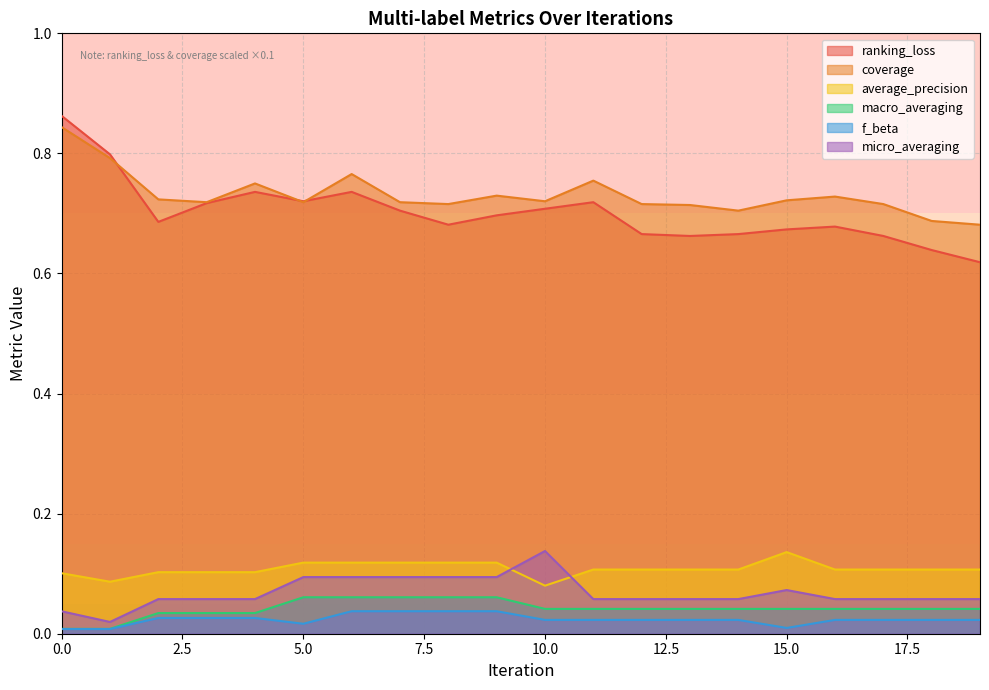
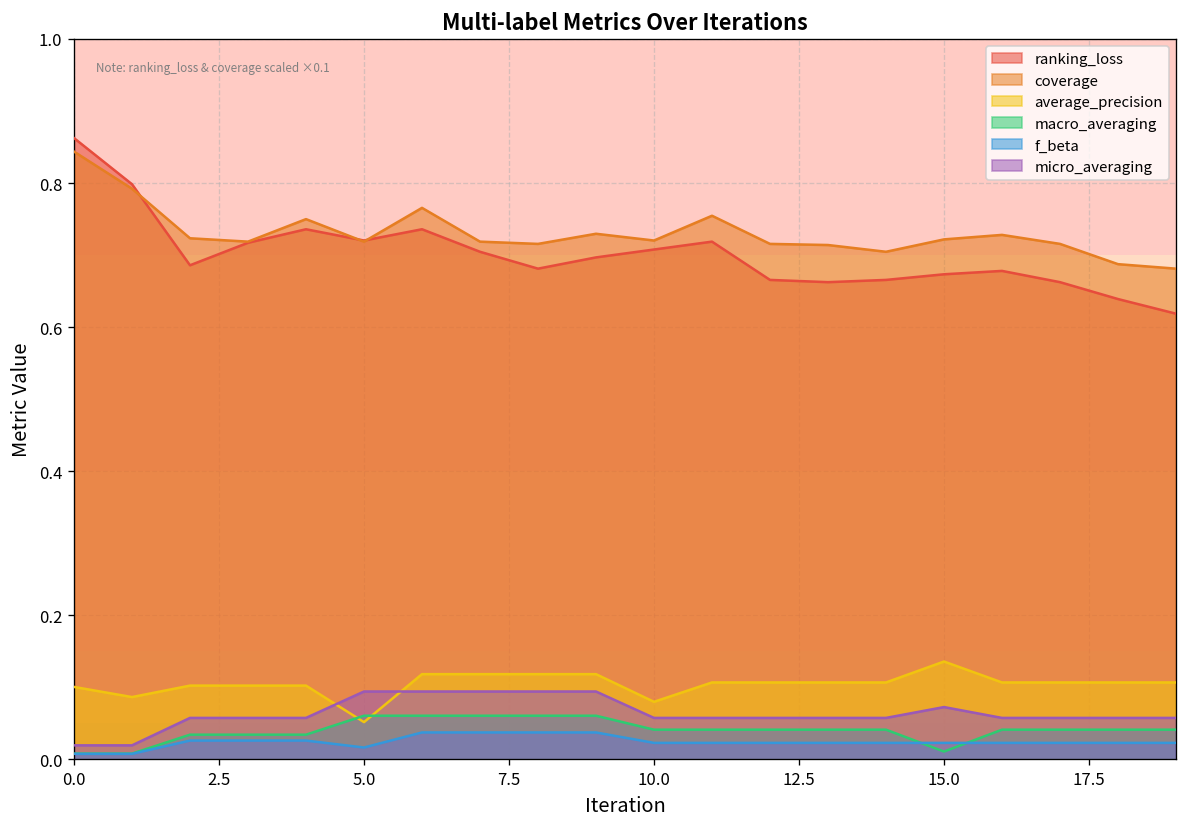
micro_averaging, 0.0: 0.04 -> 0.02
average_precision, 5.0: 0.12 -> 0.05
micro_averaging, 10.0: 0.14 -> 0.06
macro_averaging, 15.0: 0.04 -> 0.01
f_beta, 15.0: 0.01 -> 0.02
